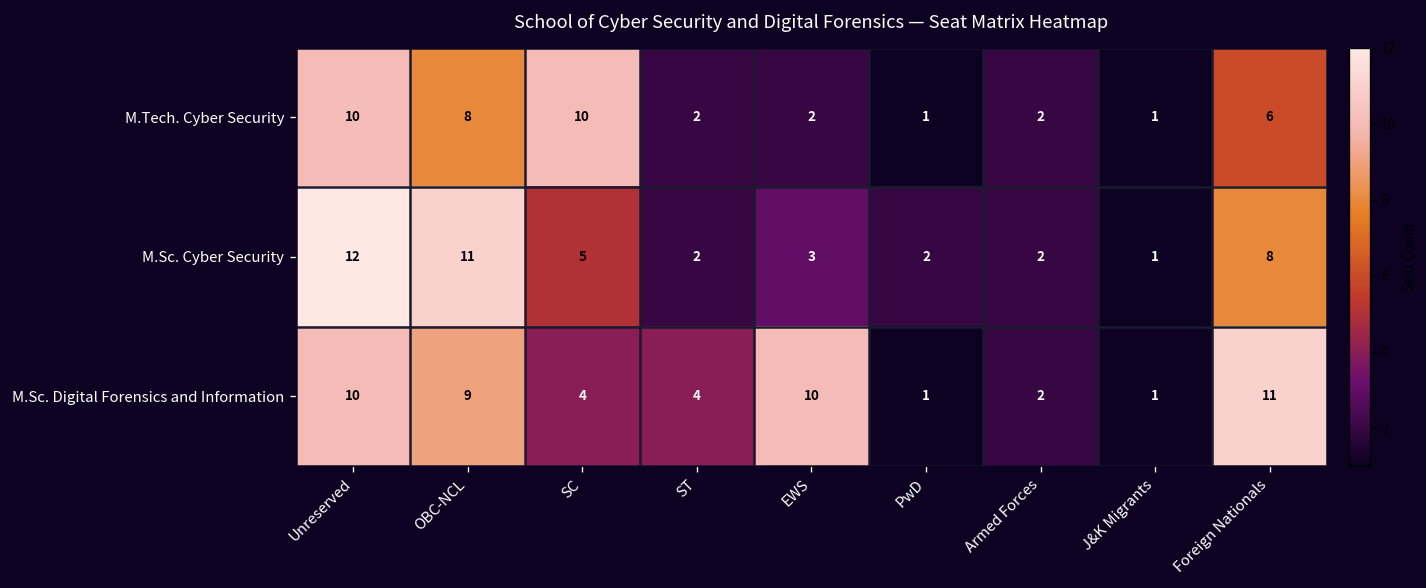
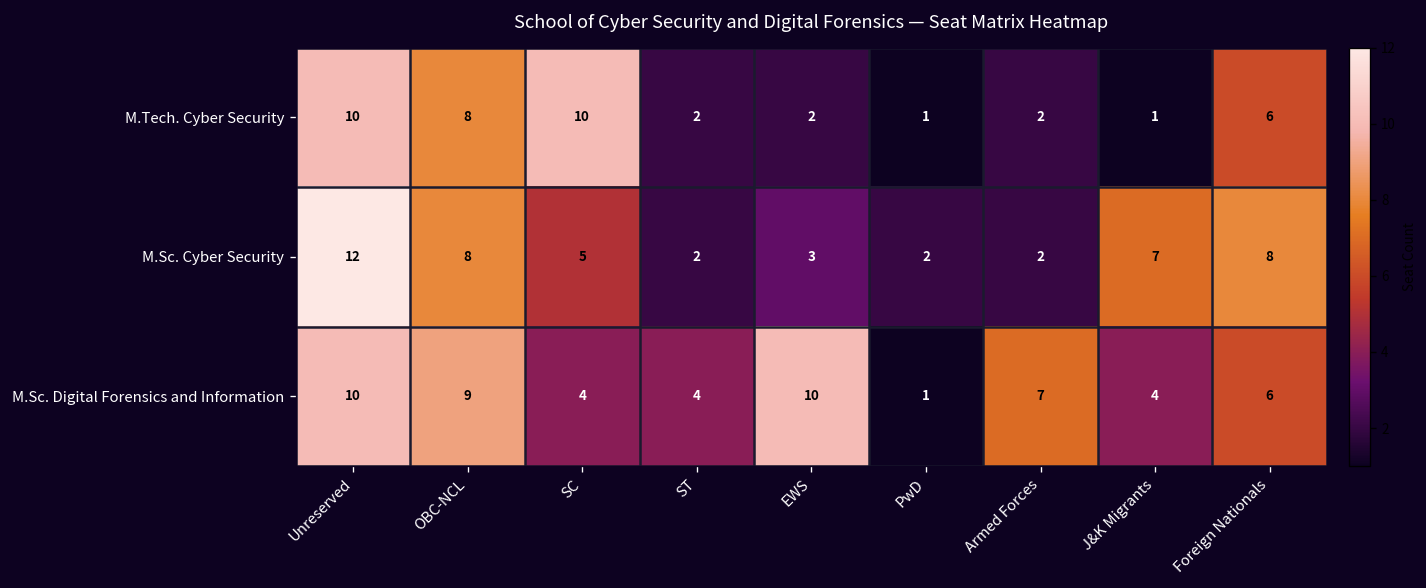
M.Sc. Cyber Security, OBC-NCL: 11 -> 8
M.Sc. Cyber Security, J&K Migrants: 1 -> 7
M.Sc. Digital Forensics and Information, Armed Forces: 2 -> 7
M.Sc. Digital Forensics and Information, J&K Migrants: 1 -> 4
M.Sc. Digital Forensics and Information, Foreign Nationals: 11 -> 6
